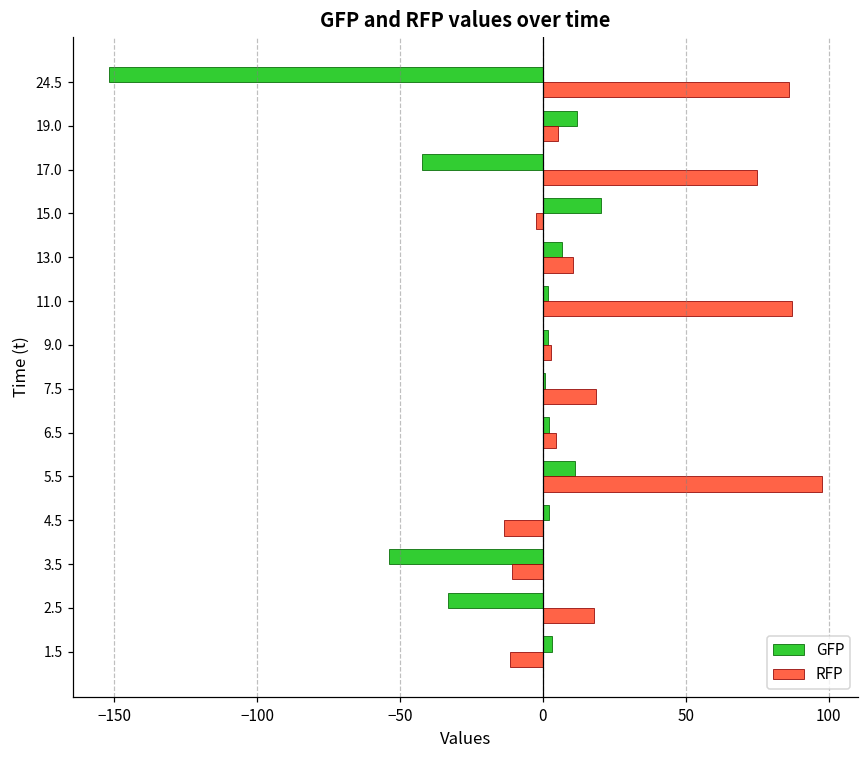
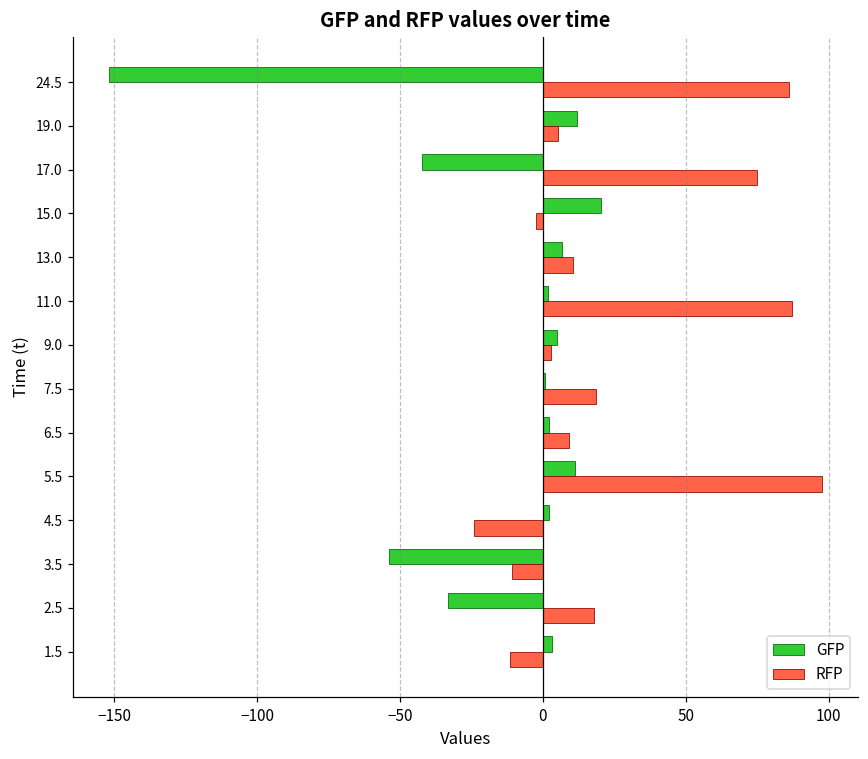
GFP, 9.0: 2 -> 5
RFP, 6.5: 5 -> 9
RFP, 4.5: -14 -> -24
